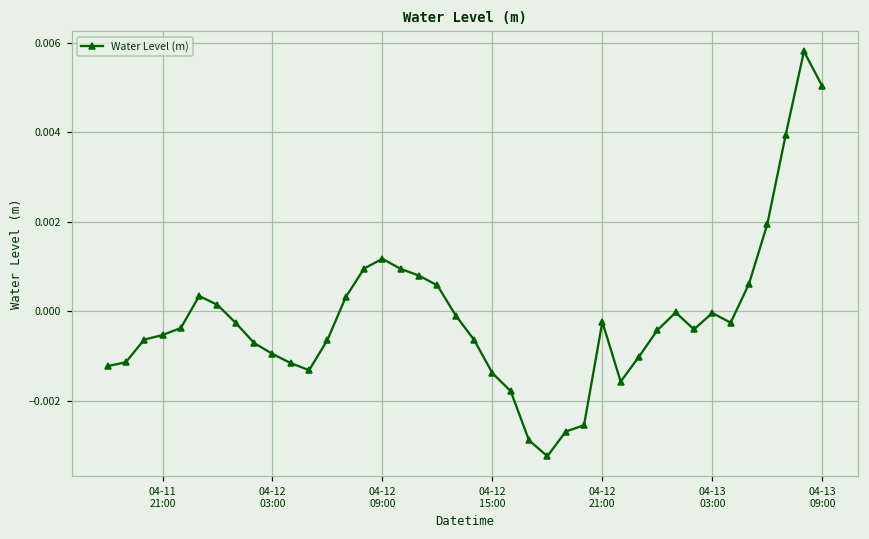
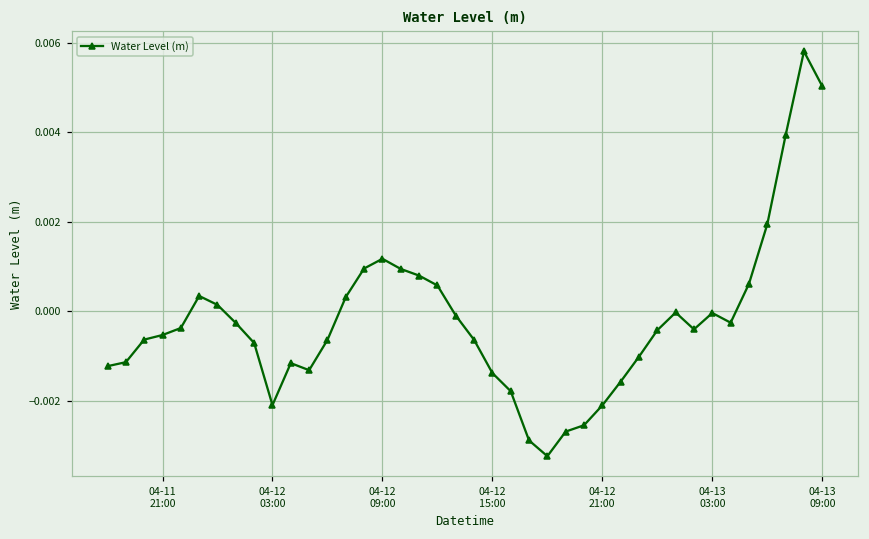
04-12 03:00: -0.0010 -> -0.0021
04-12 21:00: -0.0002 -> -0.0021
